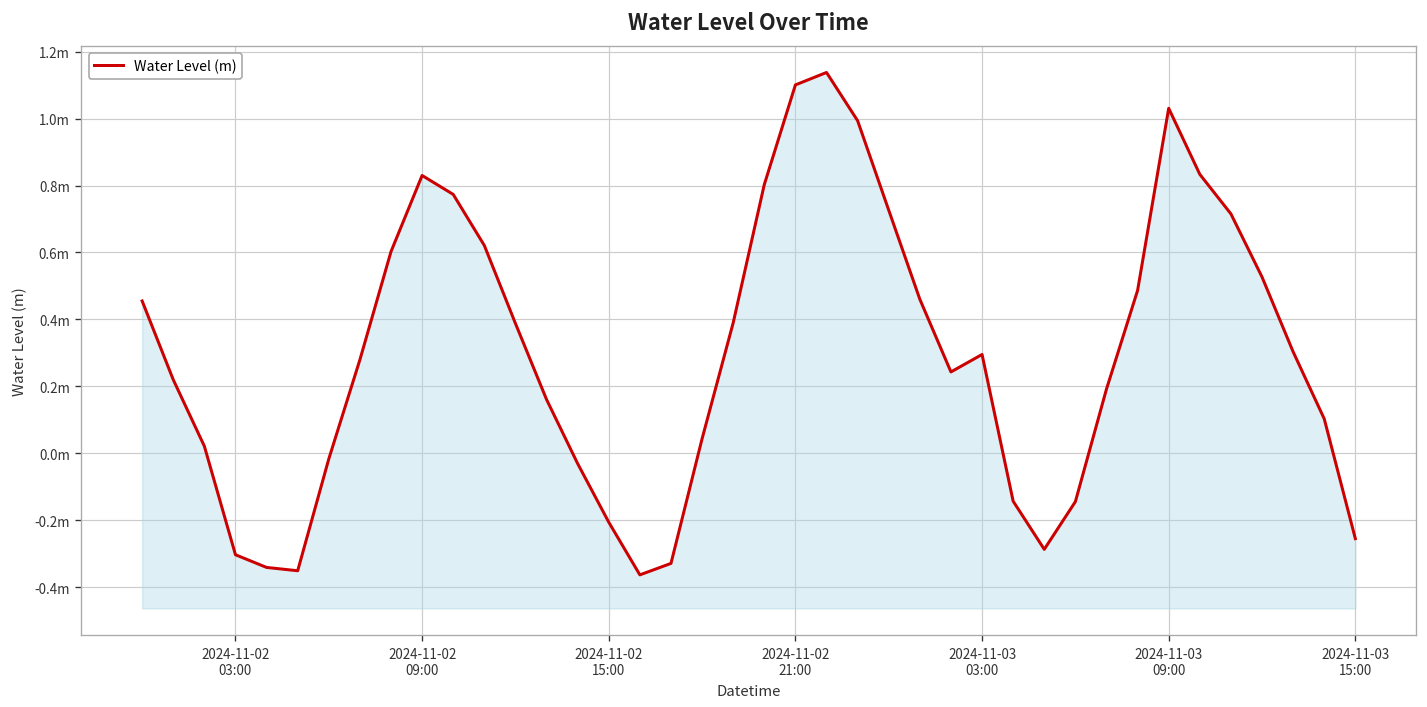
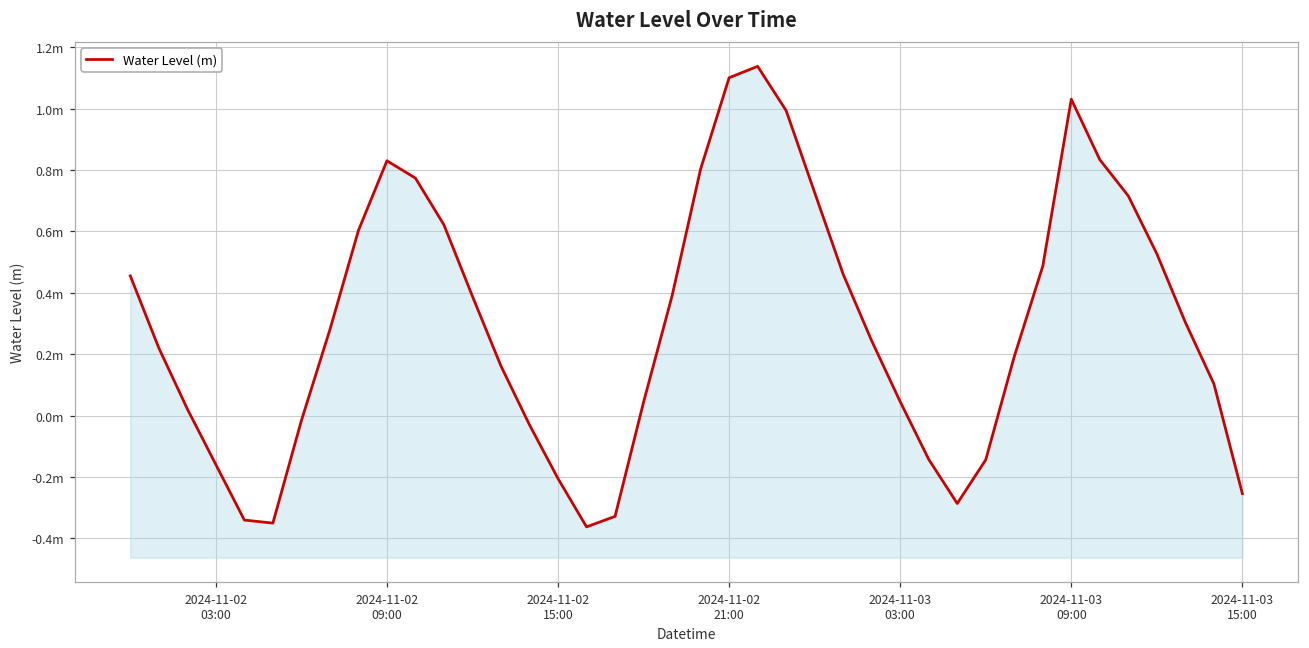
2024-11-02 03:00: -0.30m -> -0.16m
2024-11-03 03:00: 0.30m -> 0.05m
